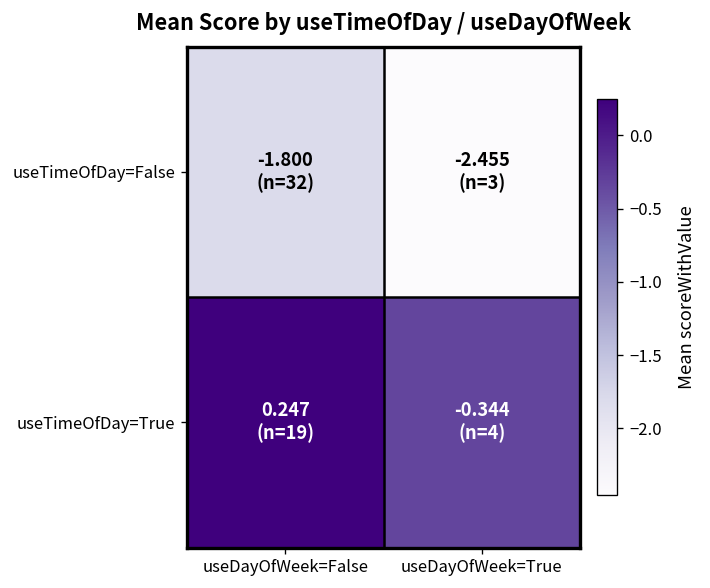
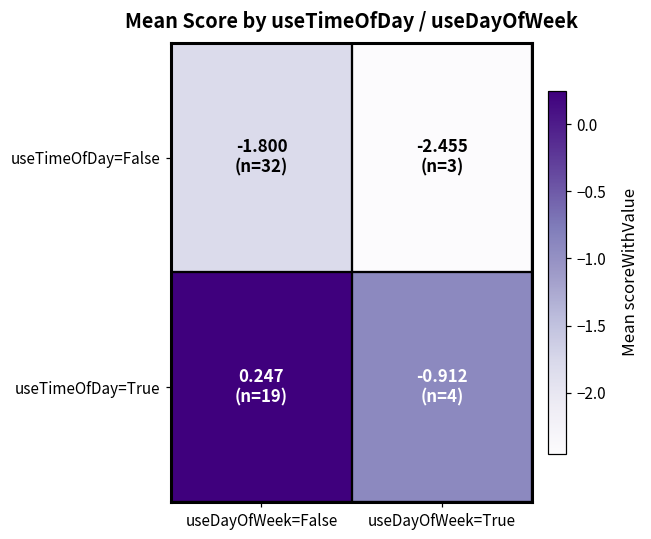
useTimeOfDay=True, useDayOfWeek=True: -0.344 -> -0.912
